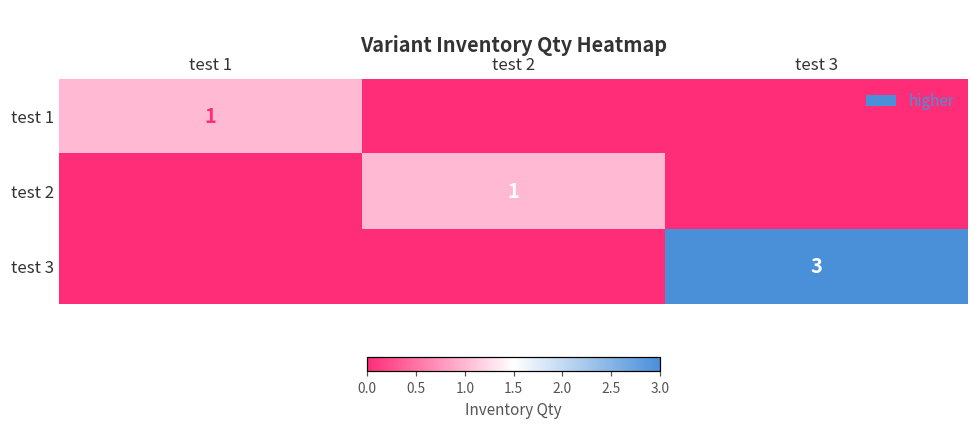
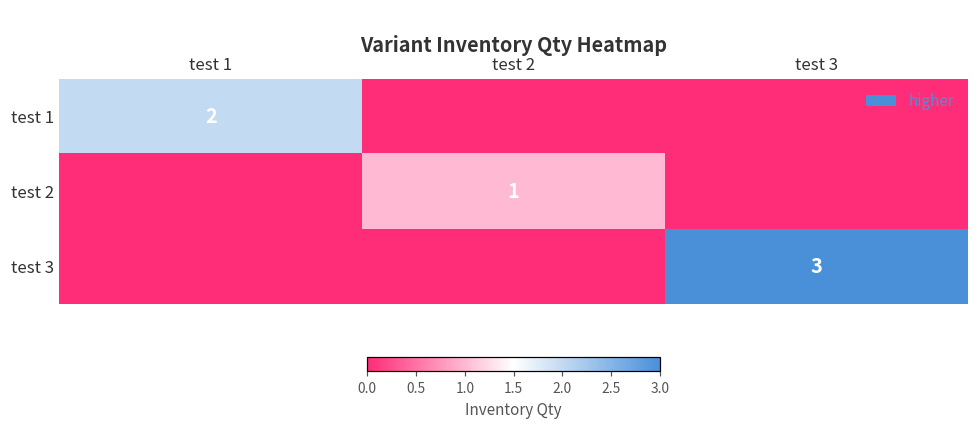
test 1, test 1: 1 -> 2
